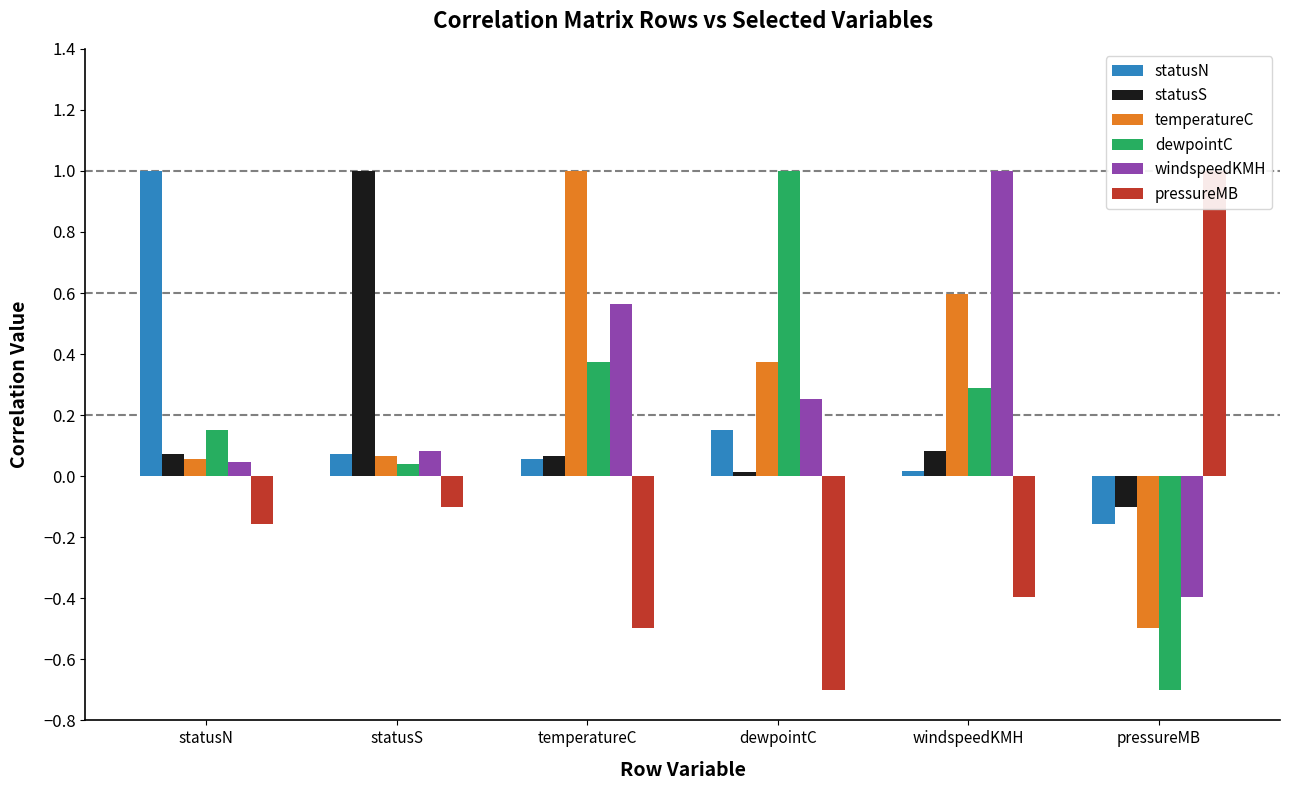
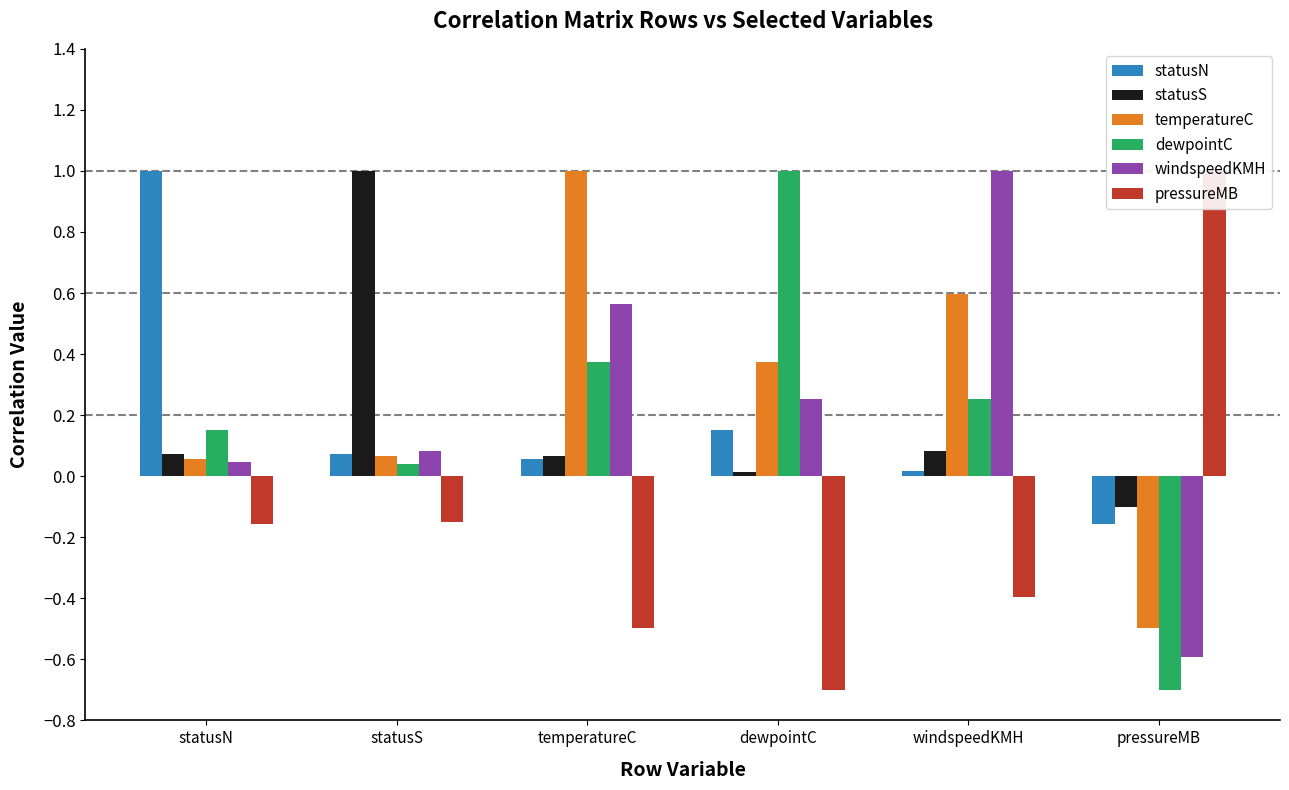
pressureMB, statusS: -0.10 -> -0.15
dewpointC, windspeedKMH: 0.29 -> 0.25
windspeedKMH, pressureMB: -0.40 -> -0.59
